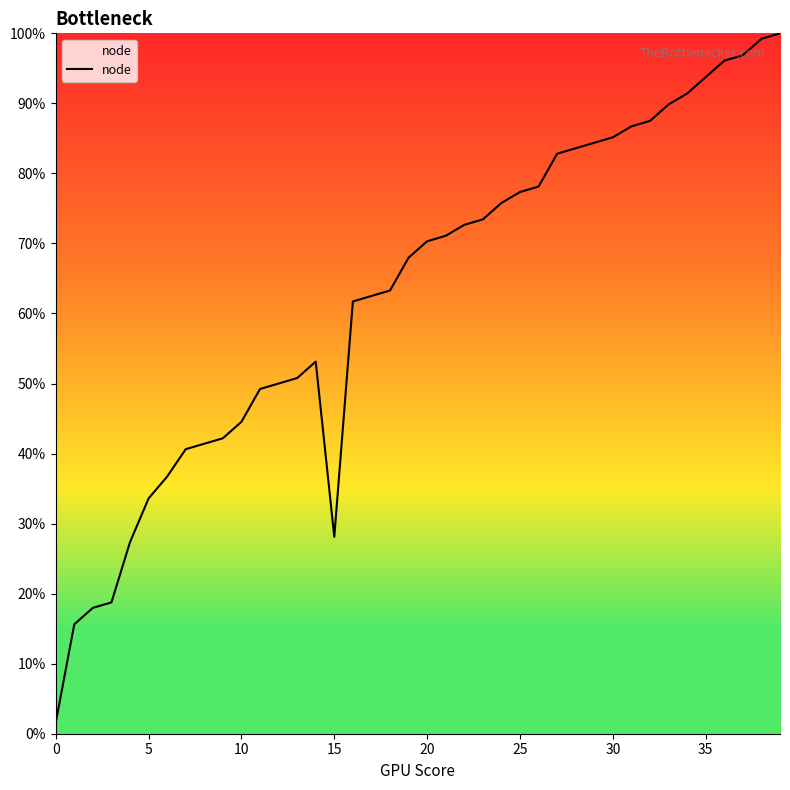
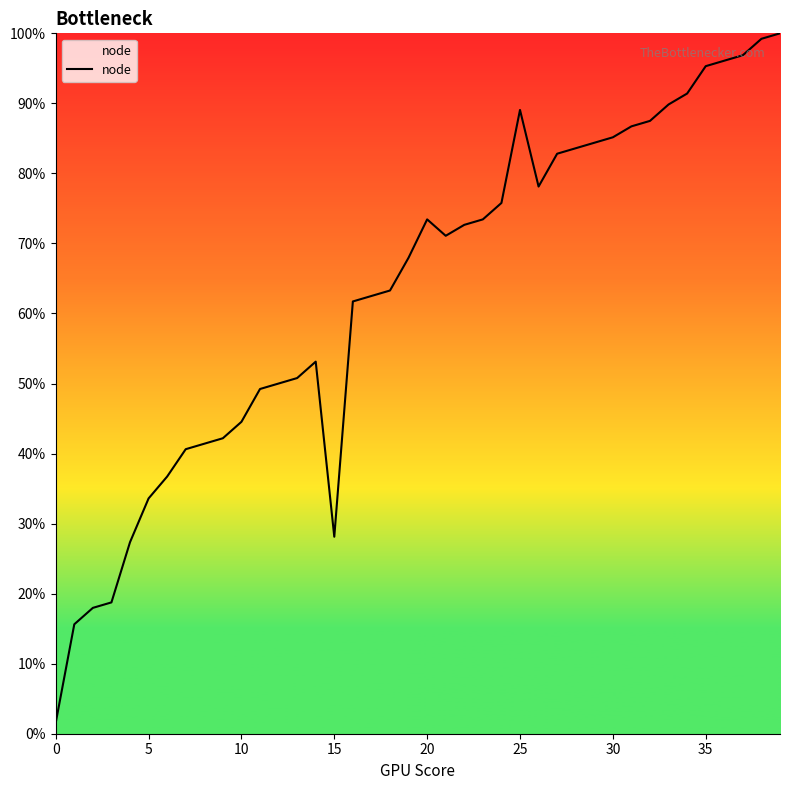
20: 70% -> 73%
25: 77% -> 89%
35: 94% -> 95%
